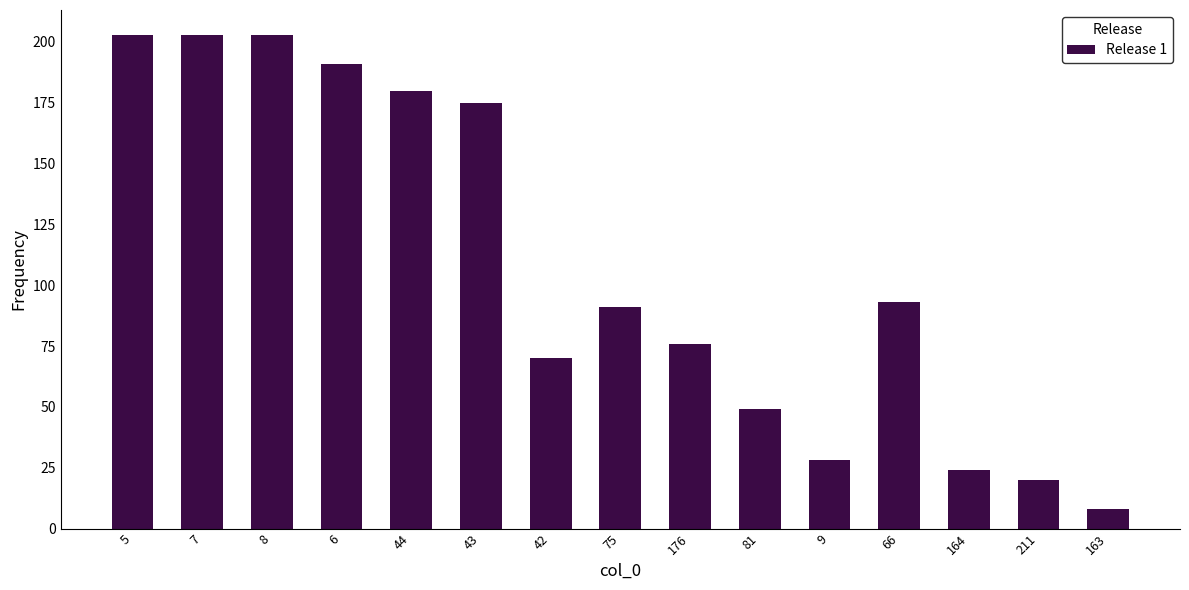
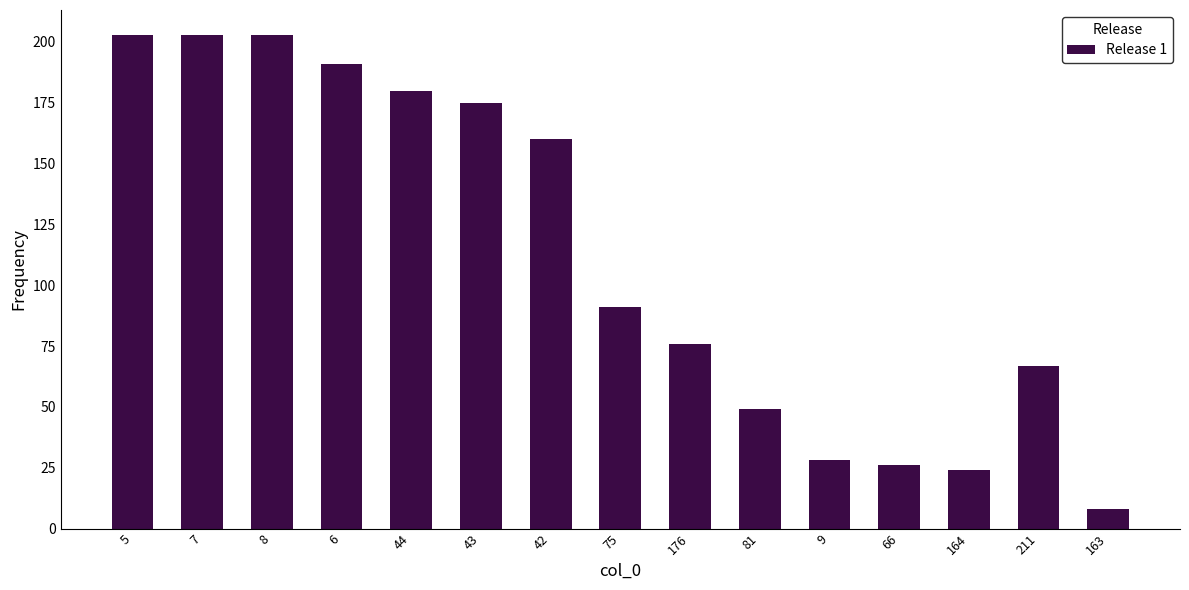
42: 70 -> 160
66: 93 -> 26
211: 20 -> 67
